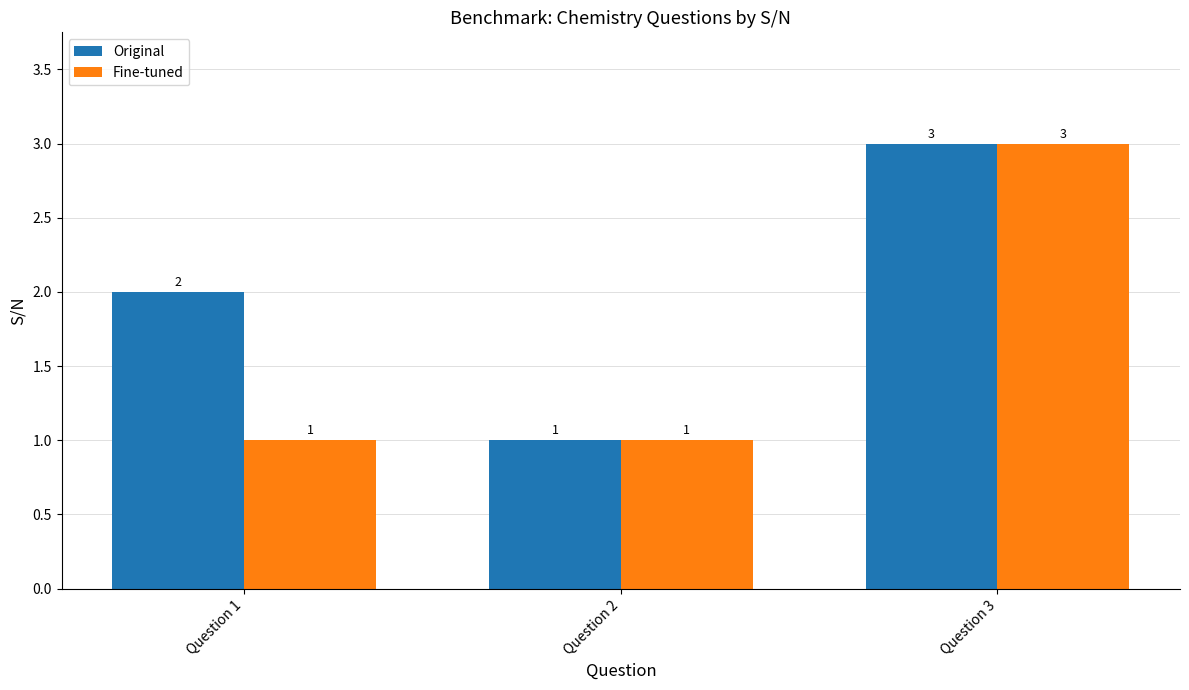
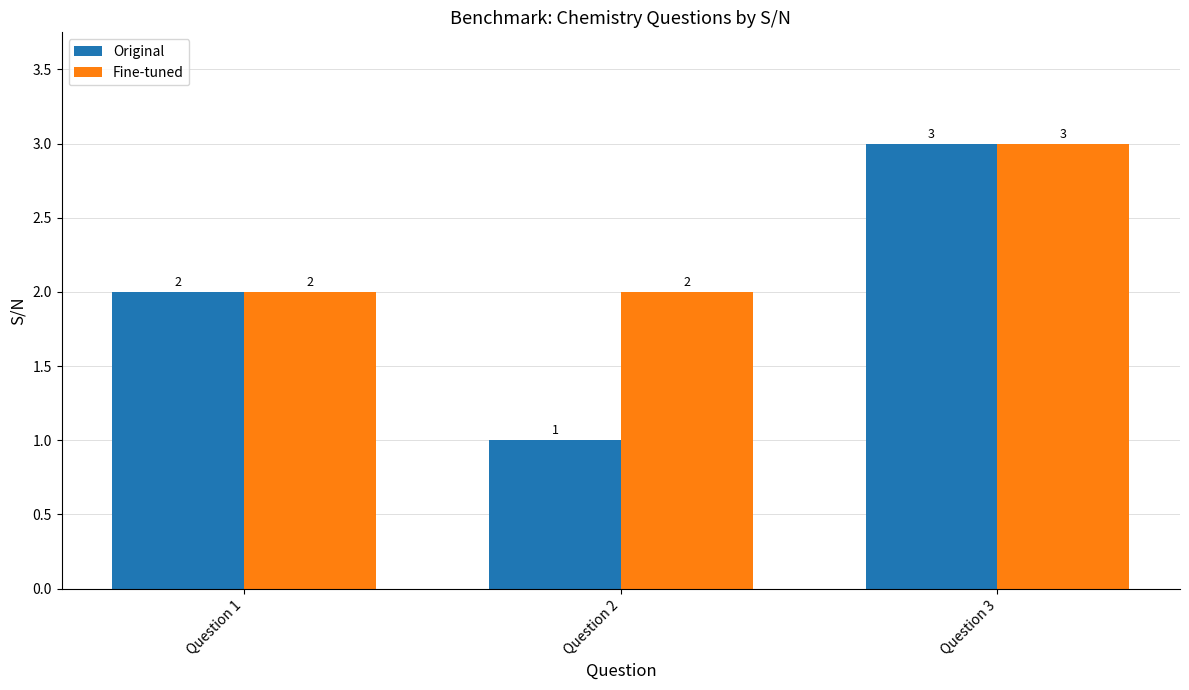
Fine-tuned, Question 1: 1 -> 2
Fine-tuned, Question 2: 1 -> 2
